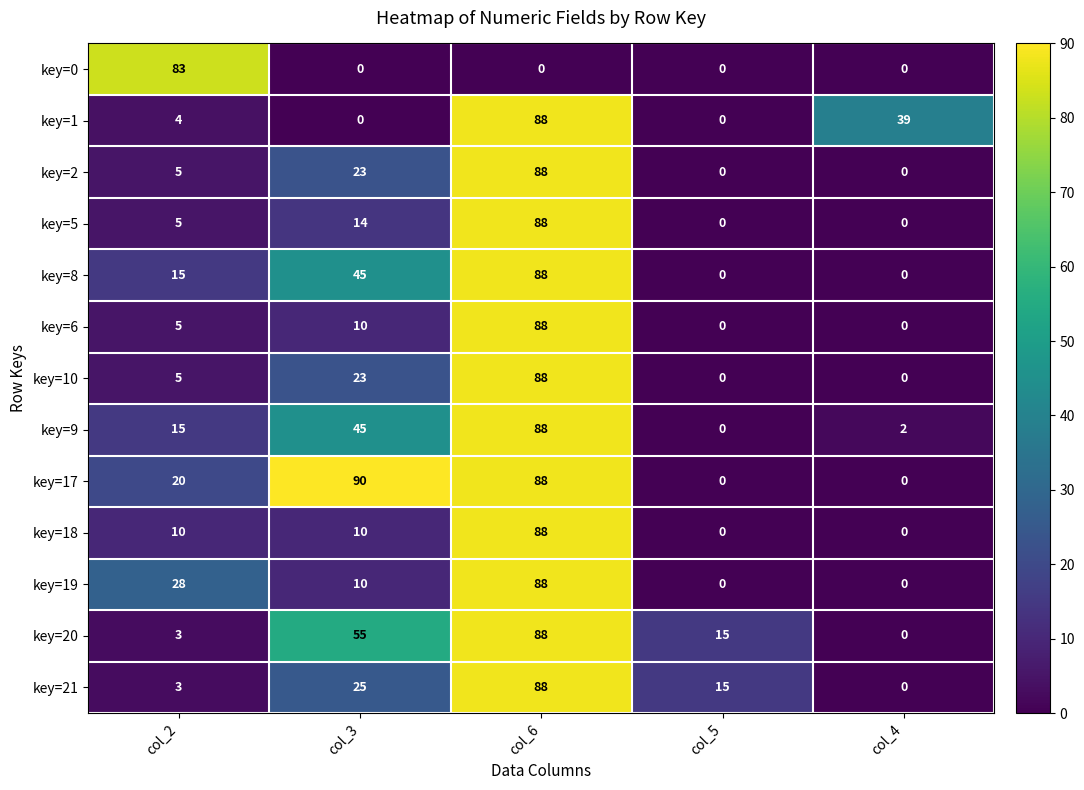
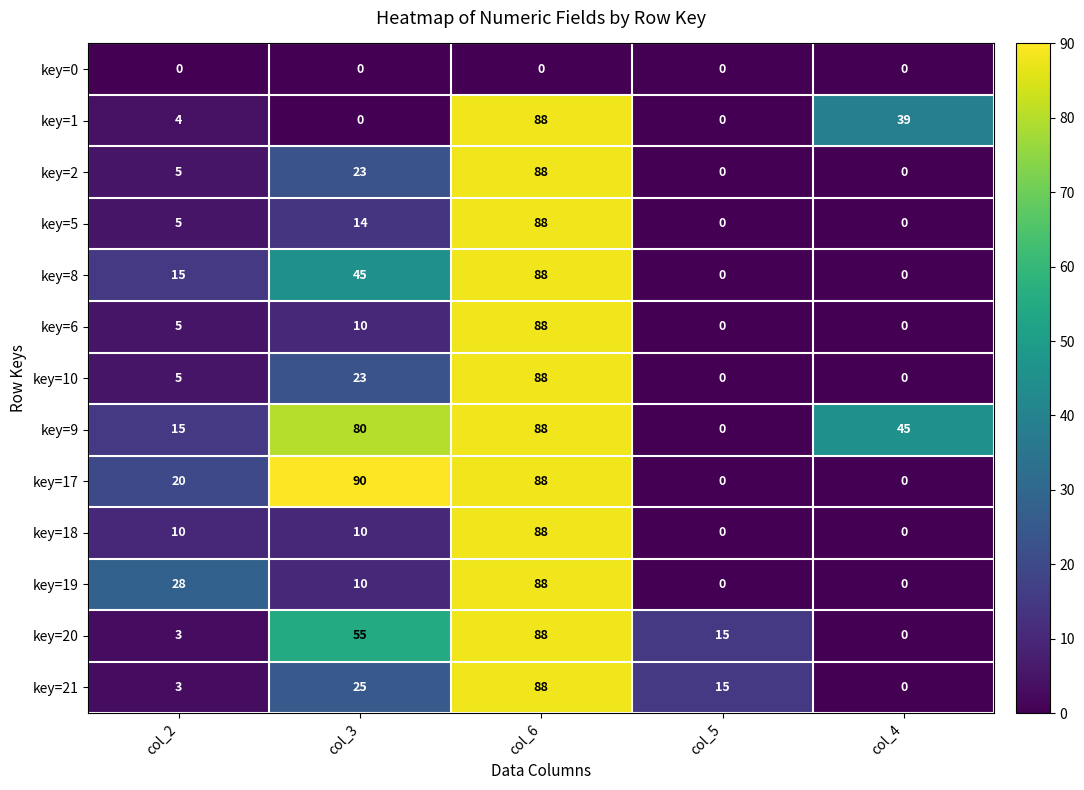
key=0, col_2: 83 -> 0
key=9, col_3: 45 -> 80
key=9, col_4: 2 -> 45
